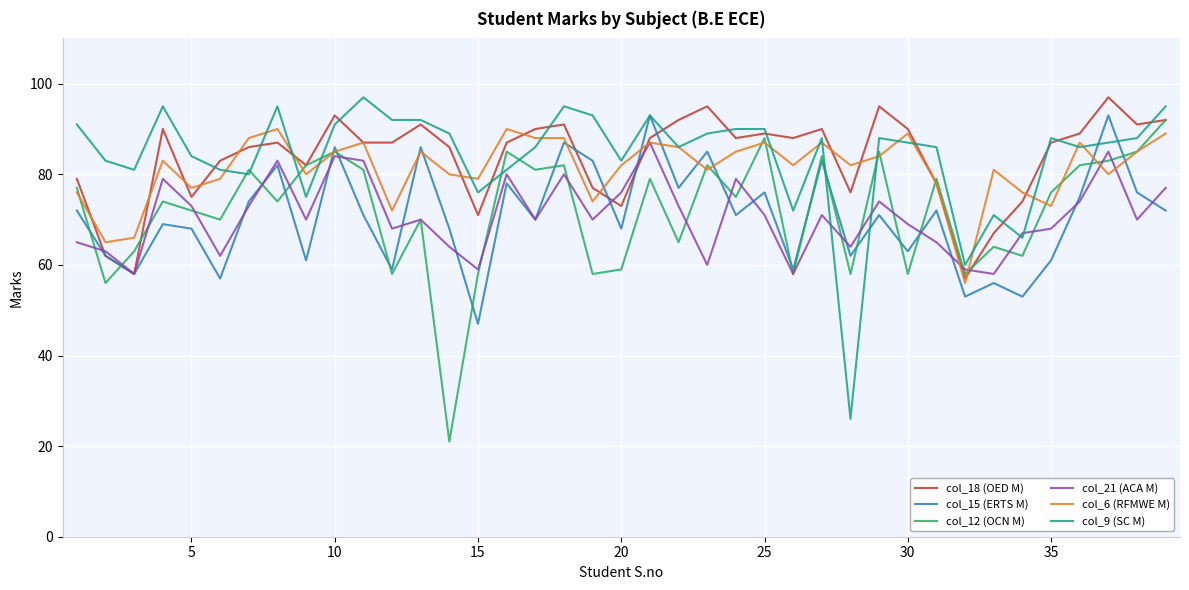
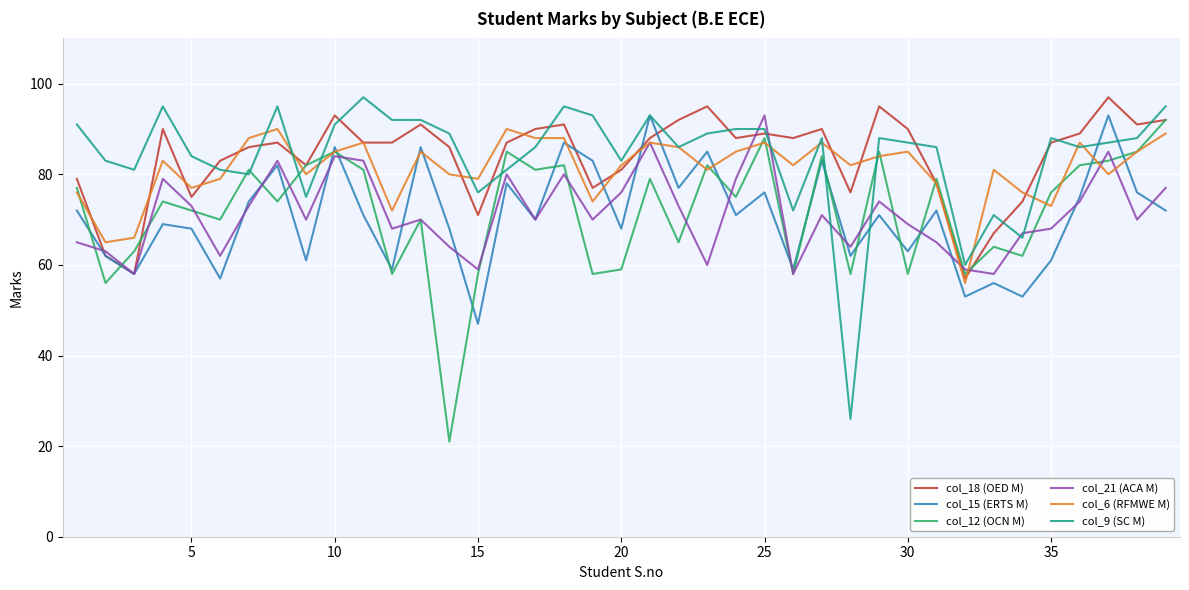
col_18 (OED M), 20: 73 -> 81
col_21 (ACA M), 25: 71 -> 93
col_6 (RFMWE M), 30: 89 -> 85
